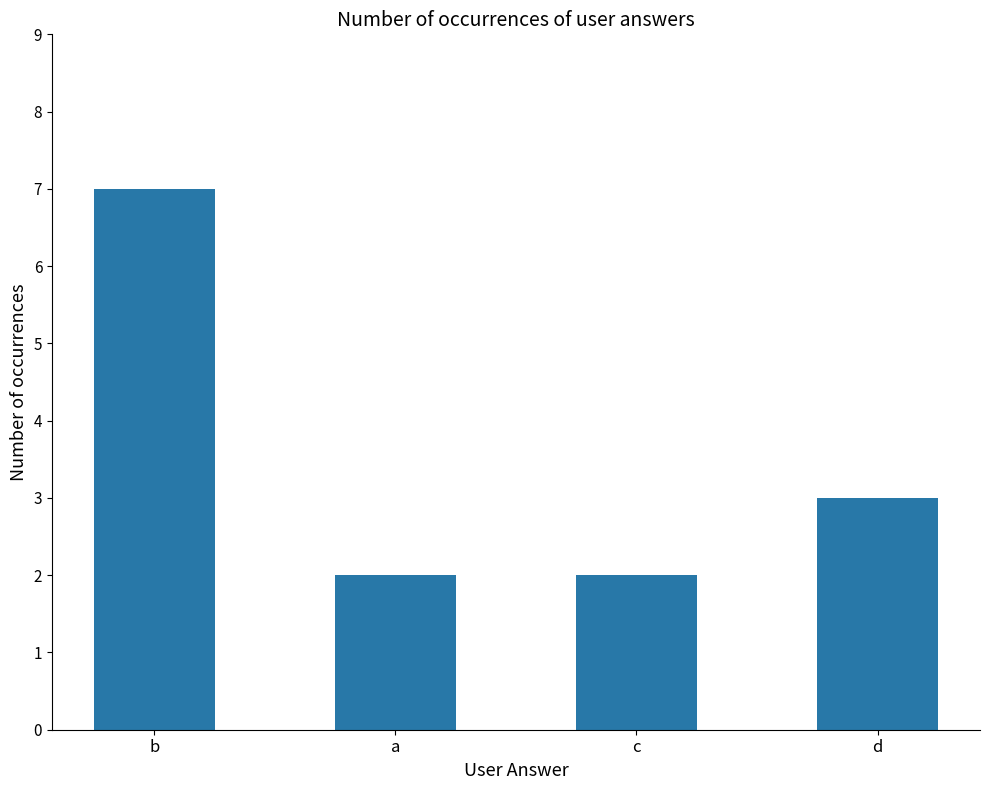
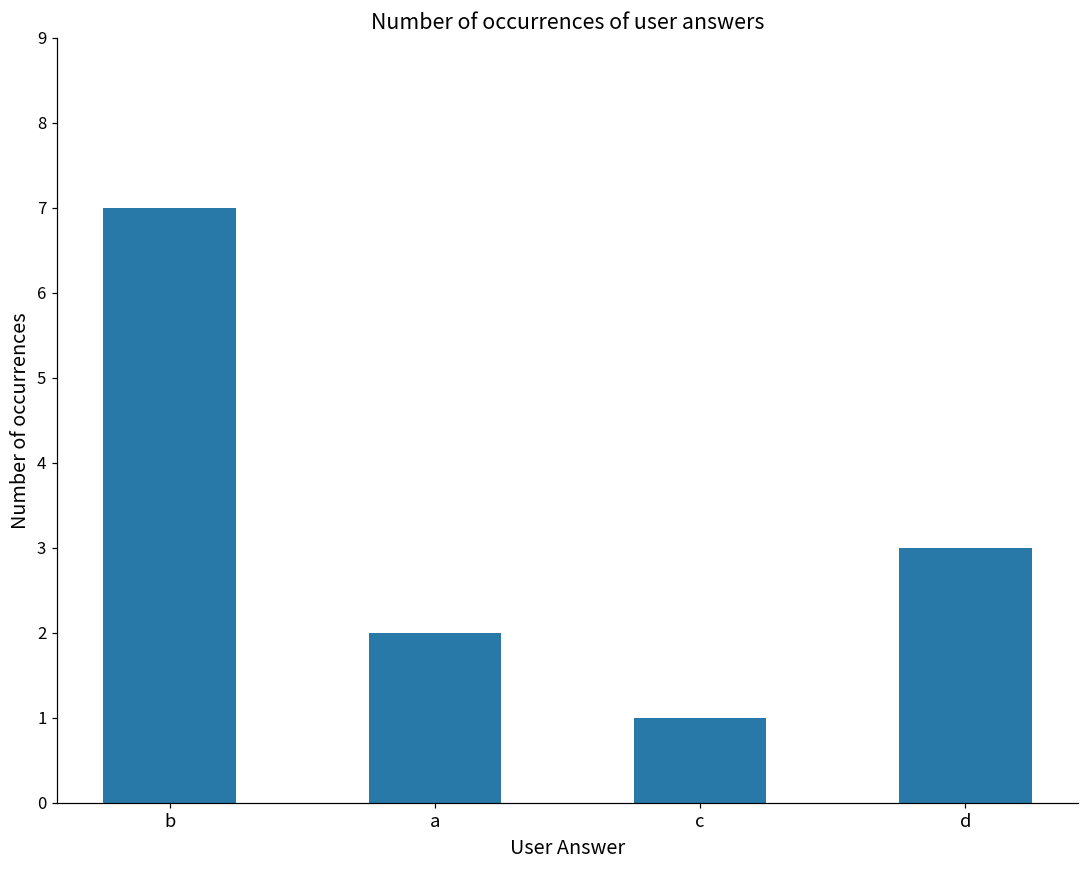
c: 2 -> 1
